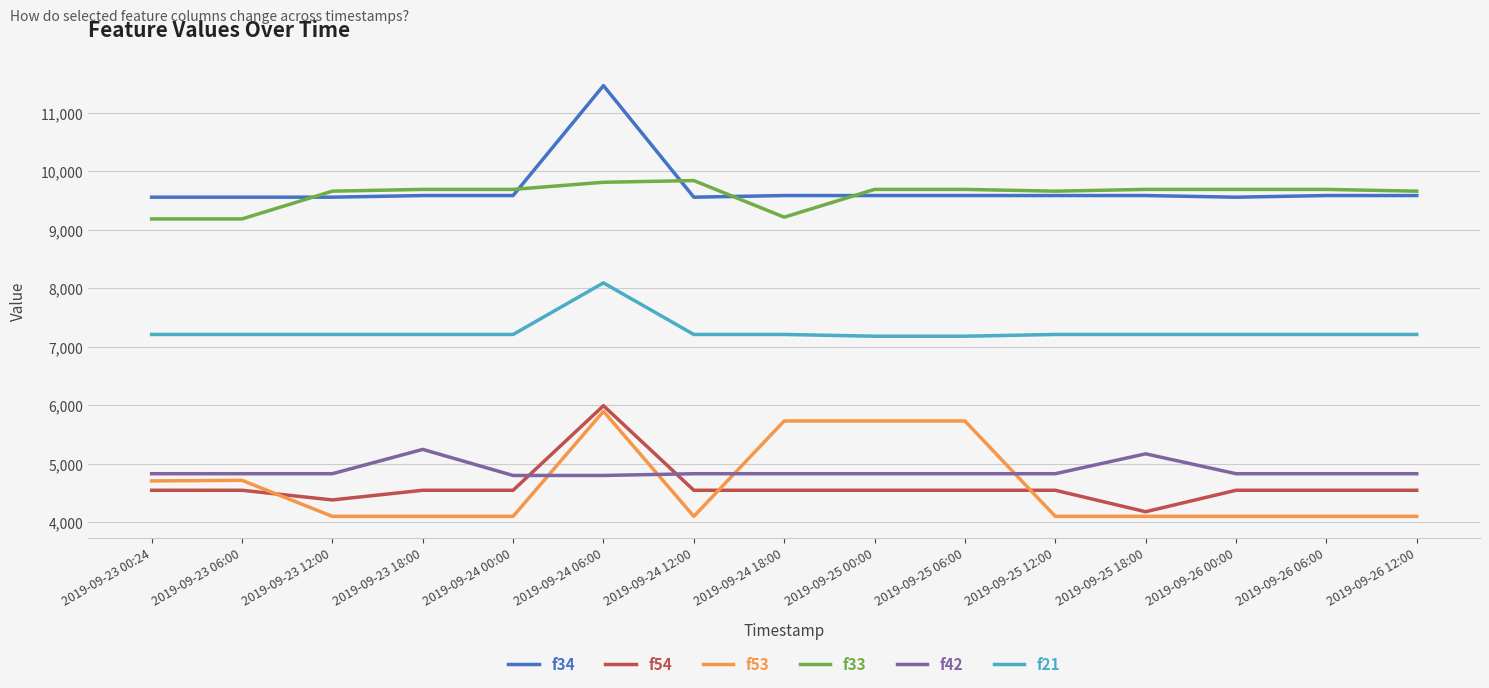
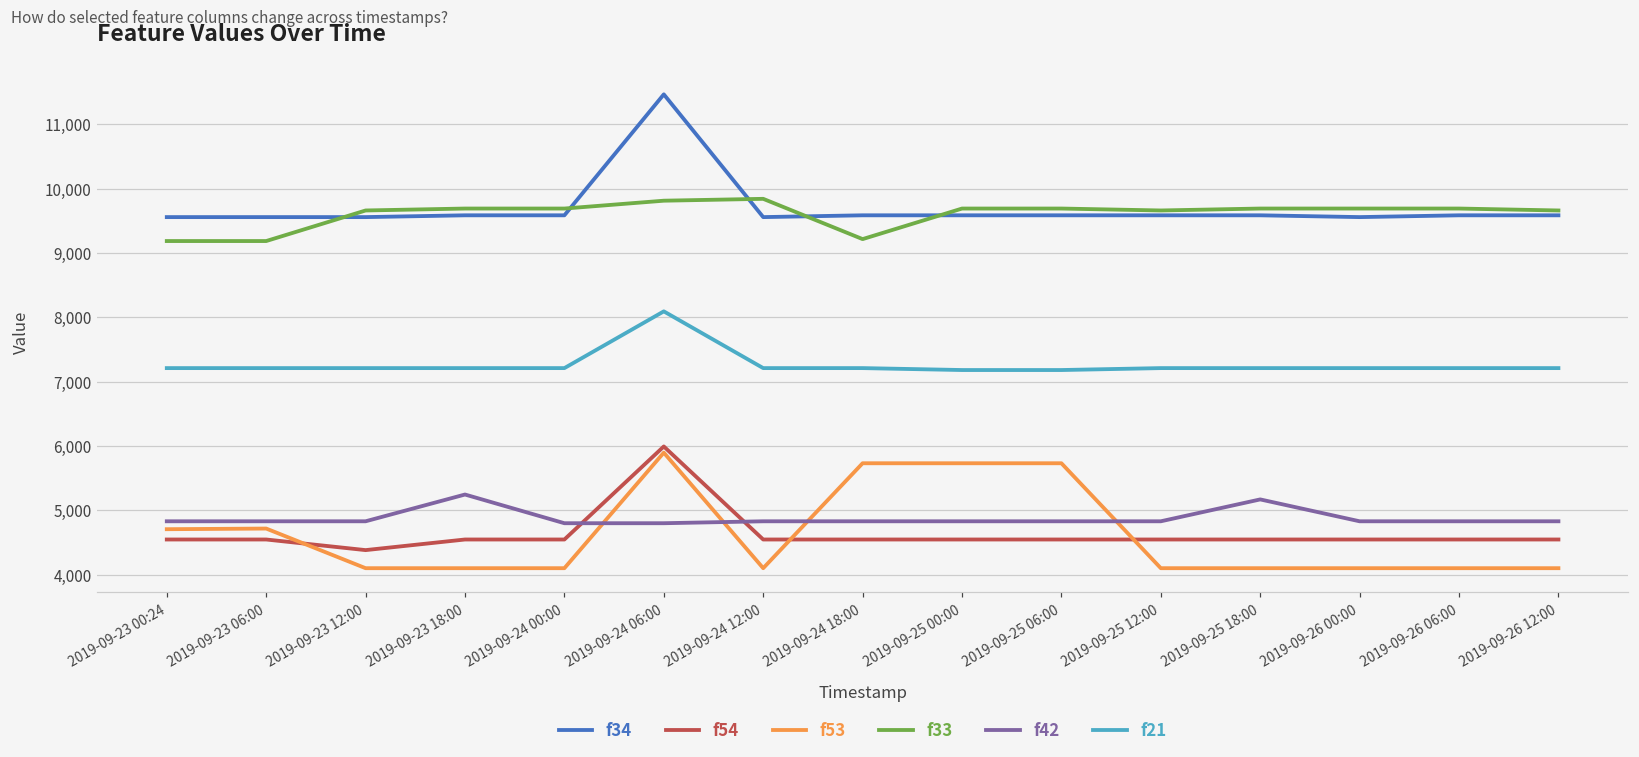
f54, 2019-09-25 18:00: 4,200 -> 4,500
